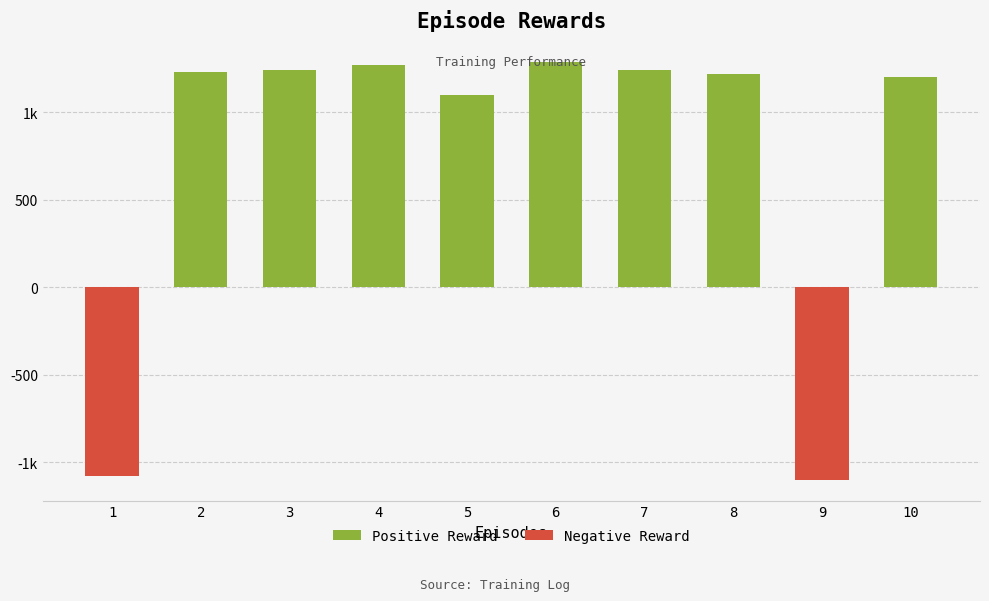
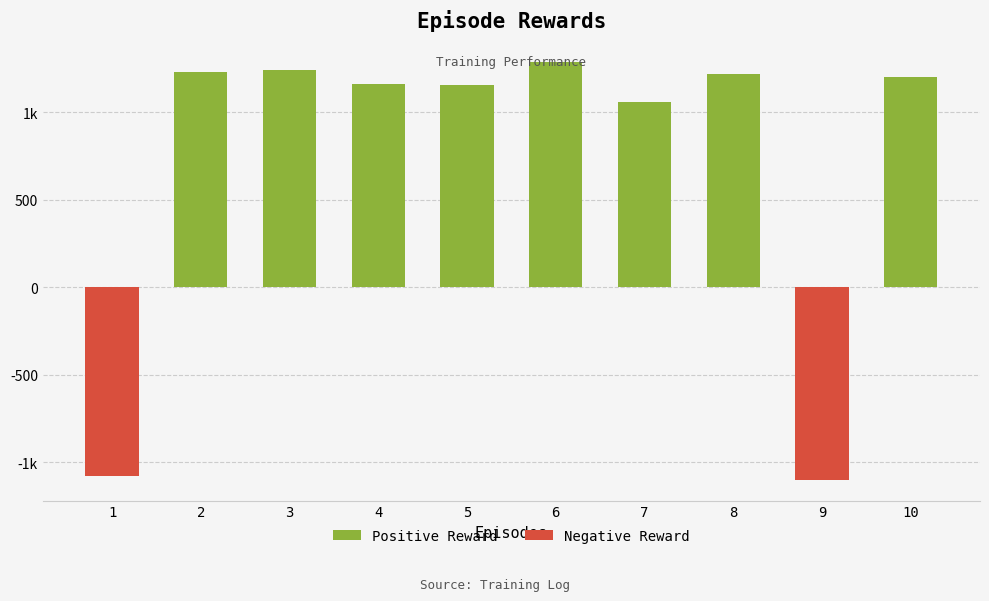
4: 1270 -> 1160
5: 1100 -> 1160
7: 1240 -> 1060
